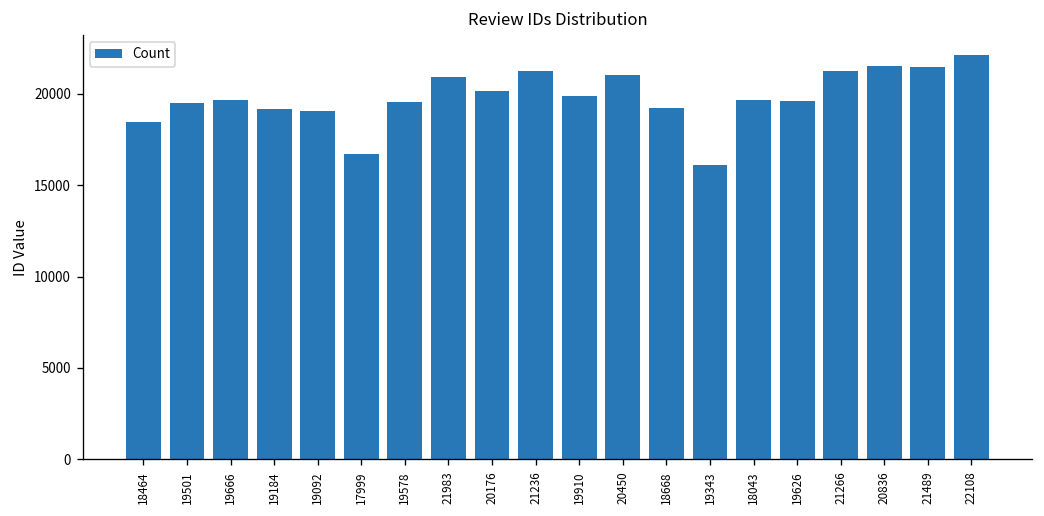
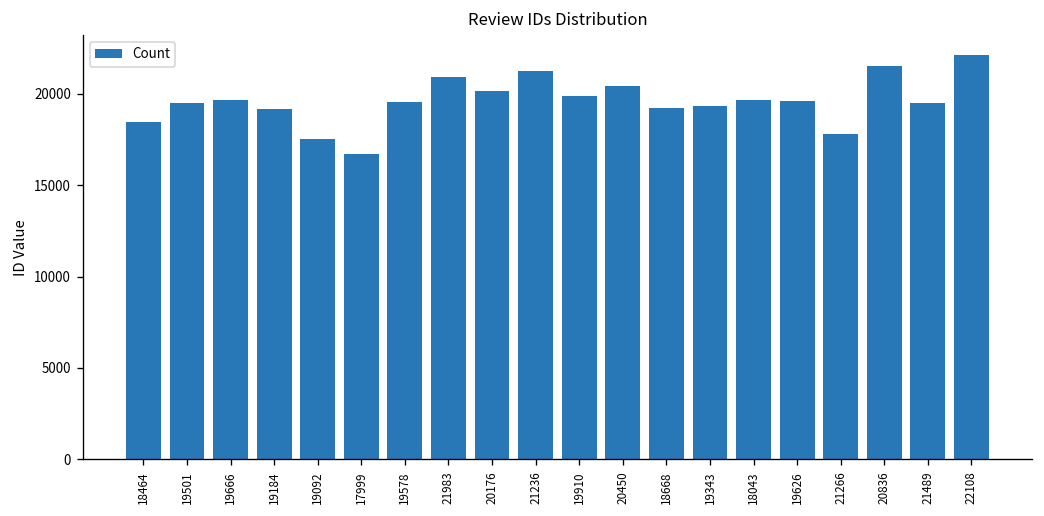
19092: 19100 -> 17500
20450: 21000 -> 20500
19343: 16100 -> 19300
21266: 21300 -> 17800
21489: 21500 -> 19500
